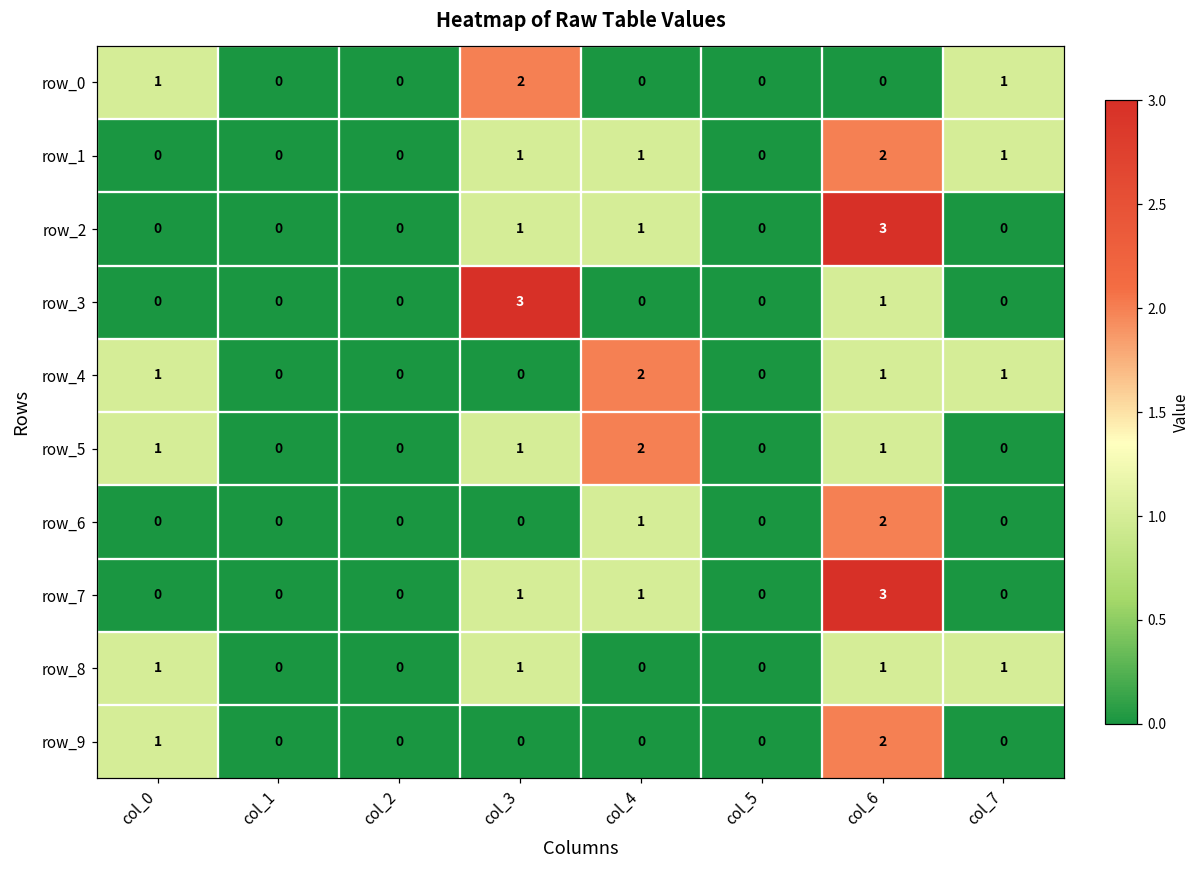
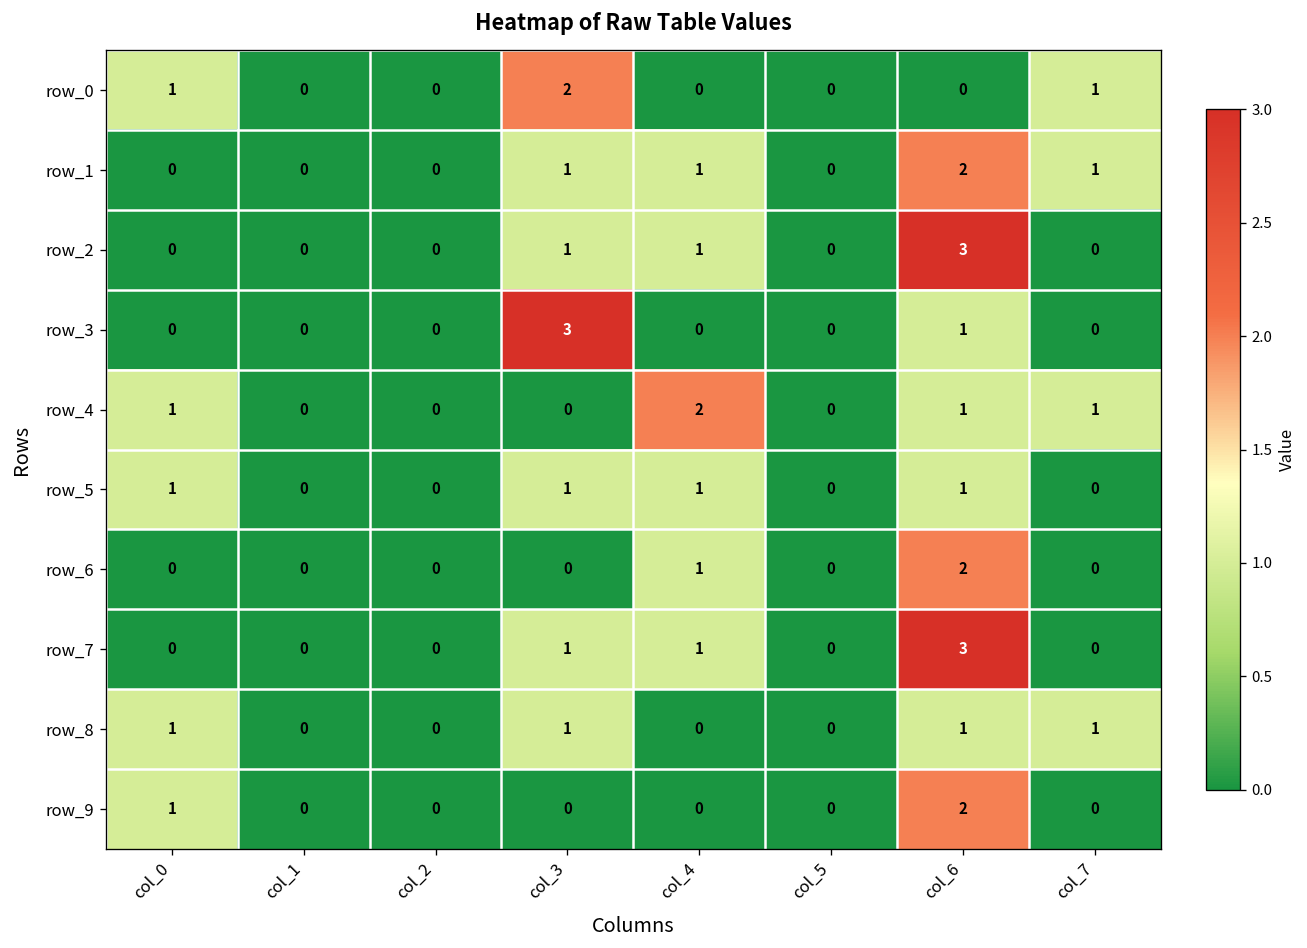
row_5, col_4: 2 -> 1
